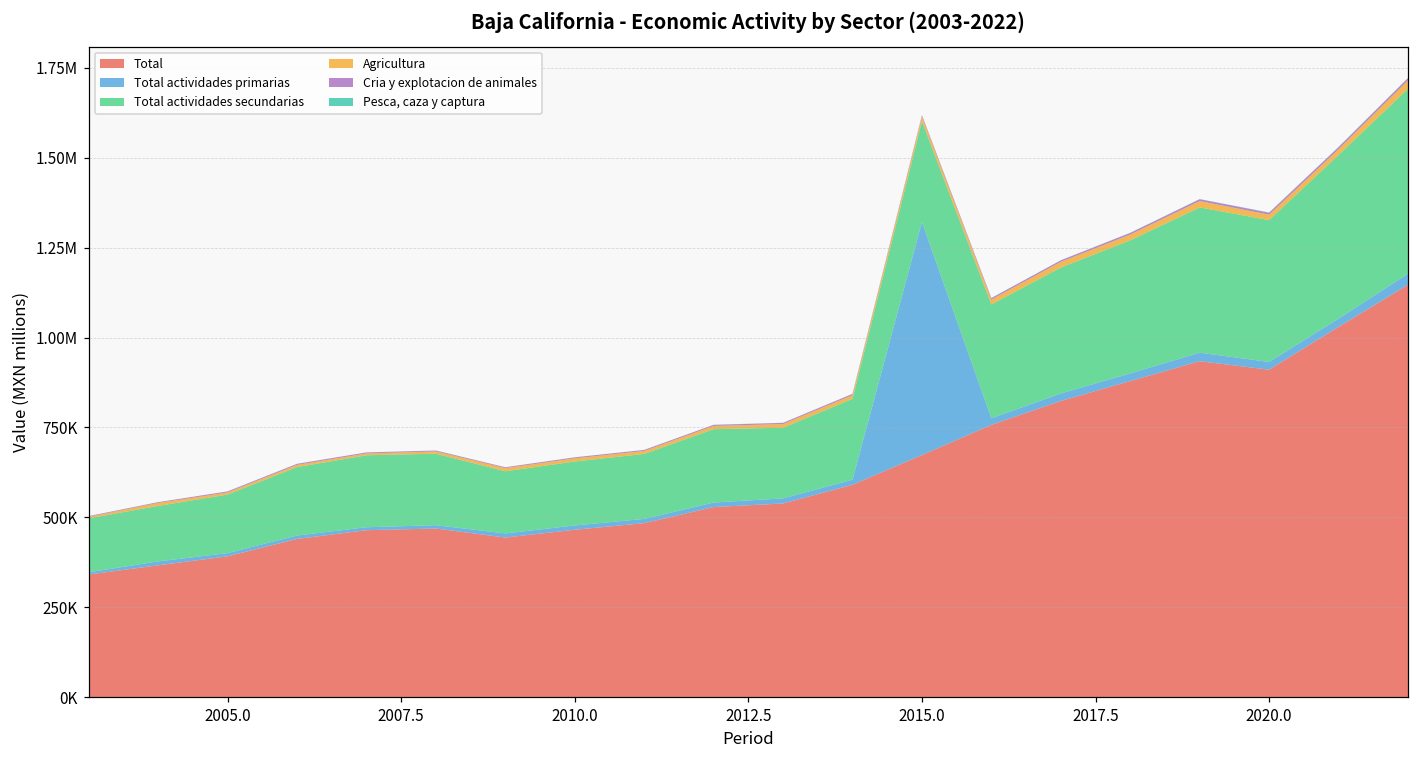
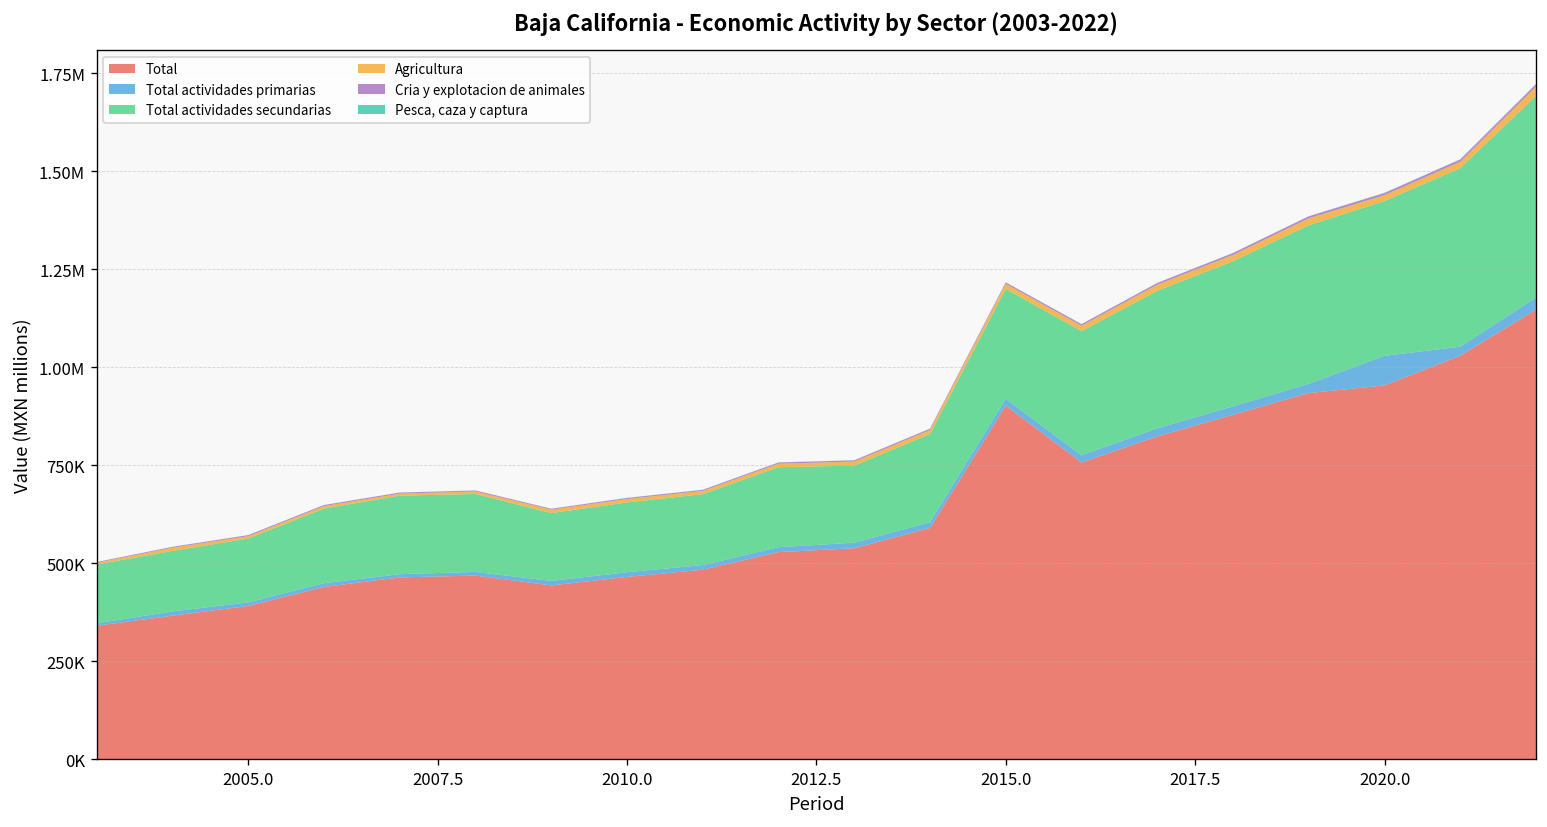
Total, 2015.0: 670000 -> 900000
Total actividades primarias, 2015.0: 650000 -> 20000
Total, 2020.0: 910000 -> 950000
Total actividades primarias, 2020.0: 20000 -> 80000
